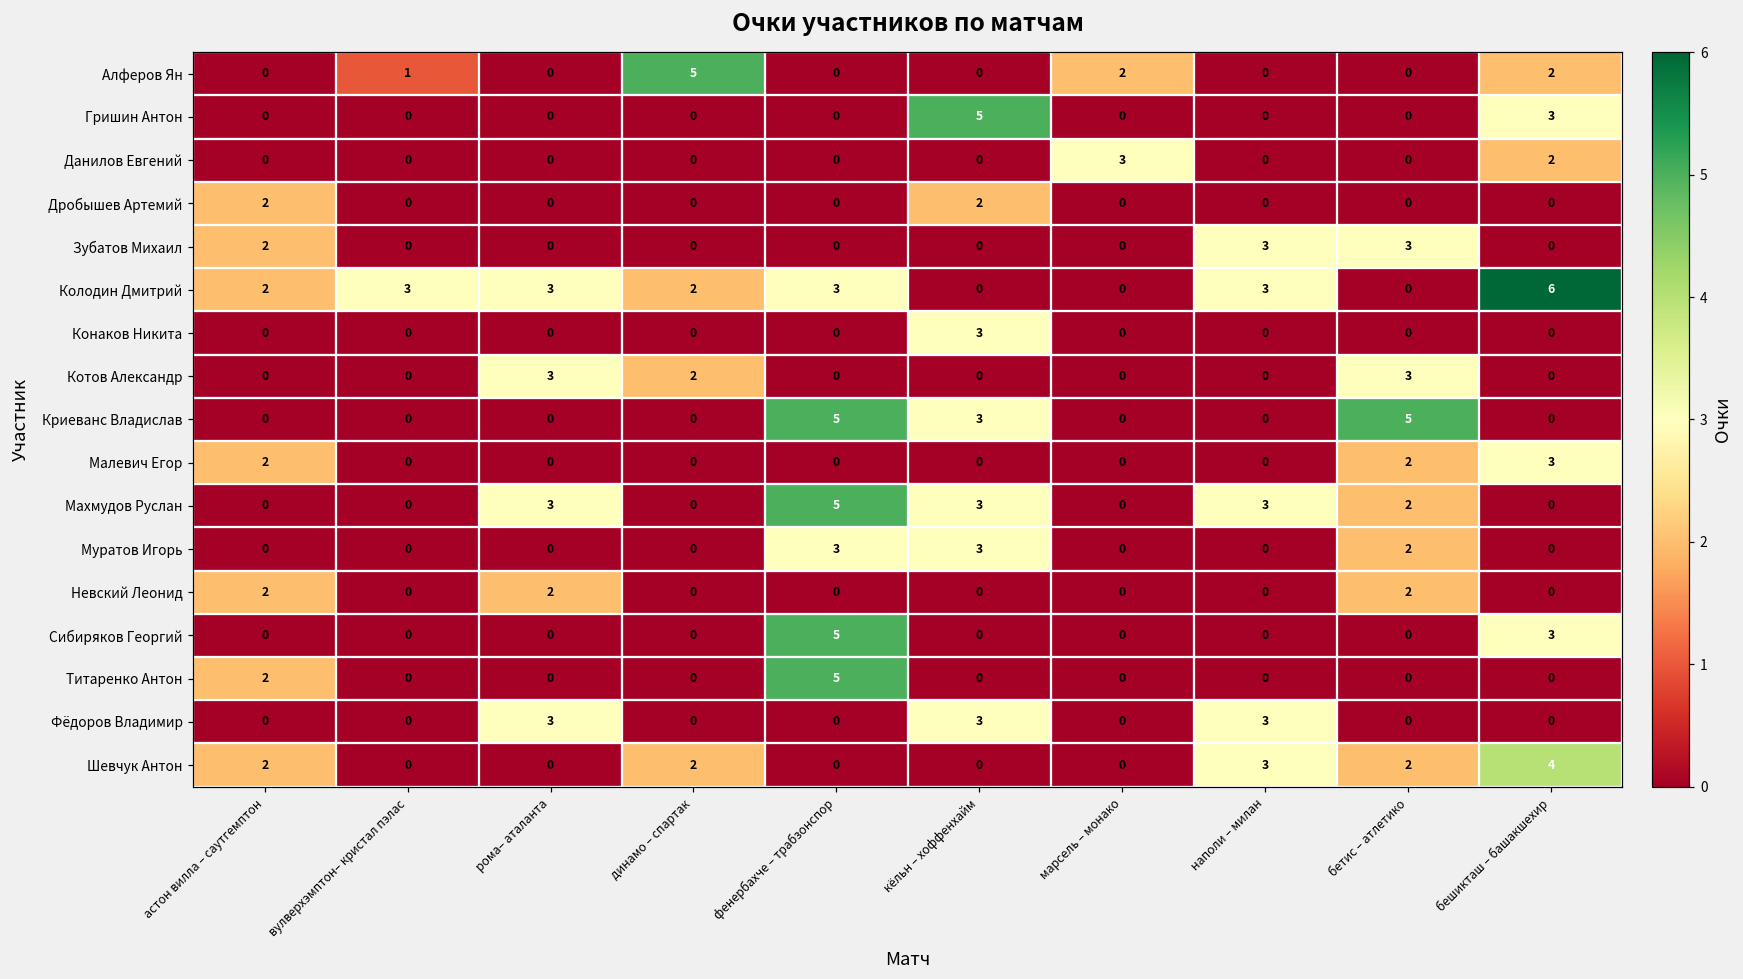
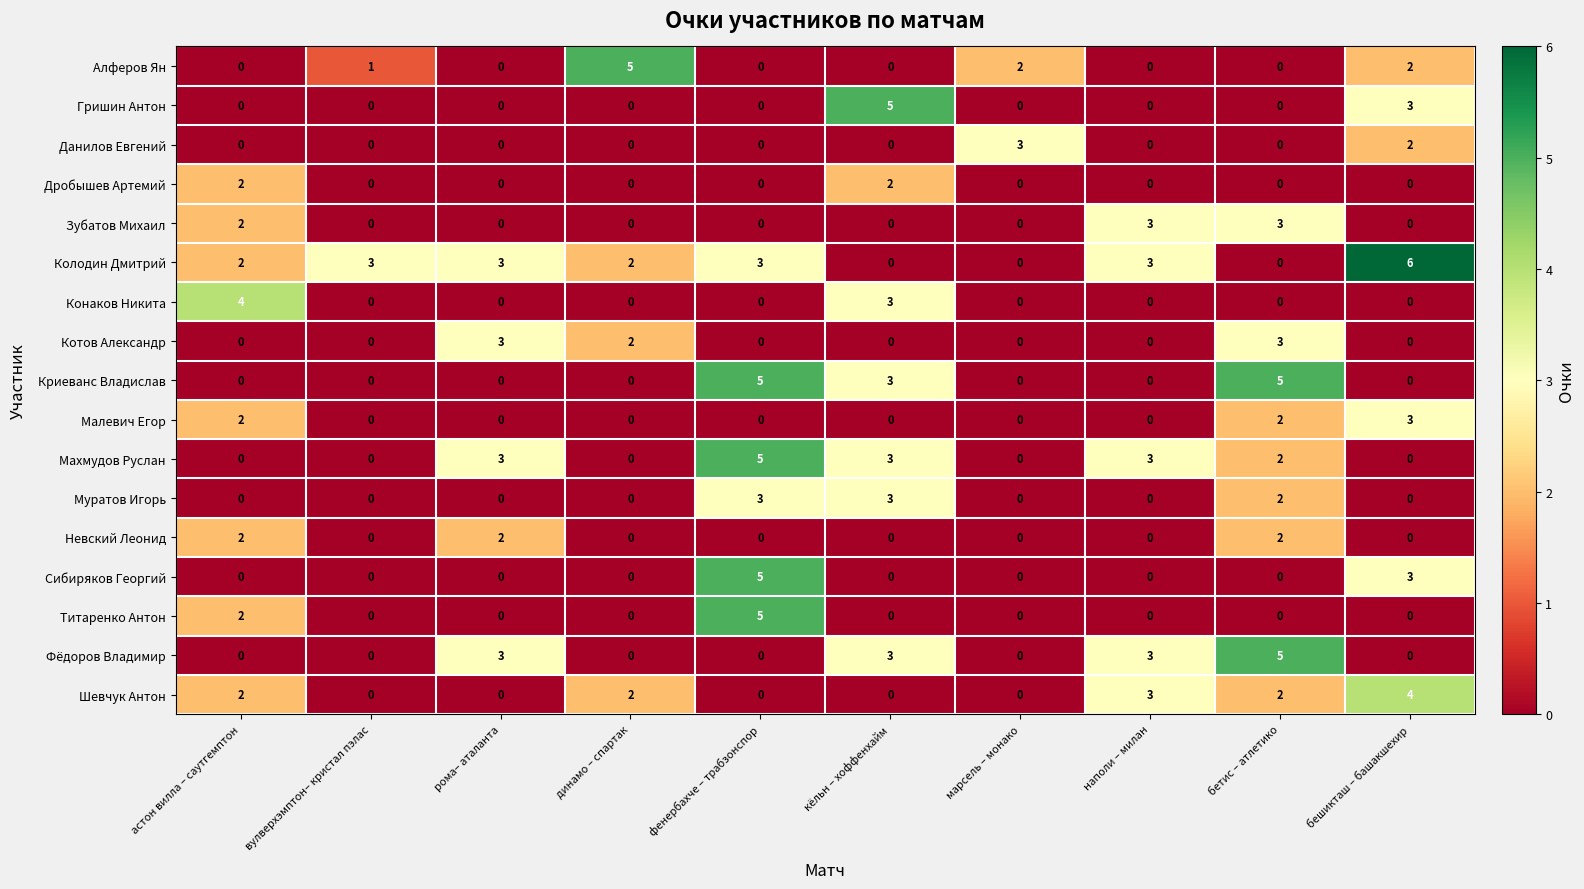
Конаков Никита, астон вилла – саутгемптон: 0 -> 4
Фёдоров Владимир, бетис – атлетико: 0 -> 5
